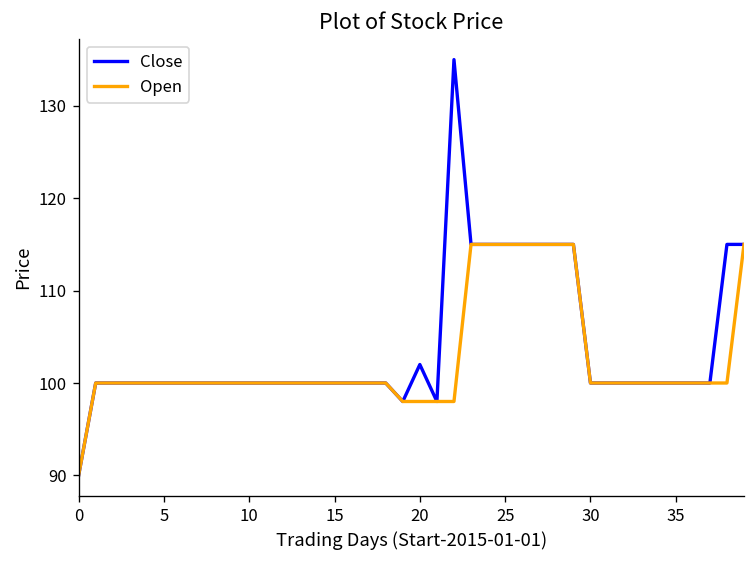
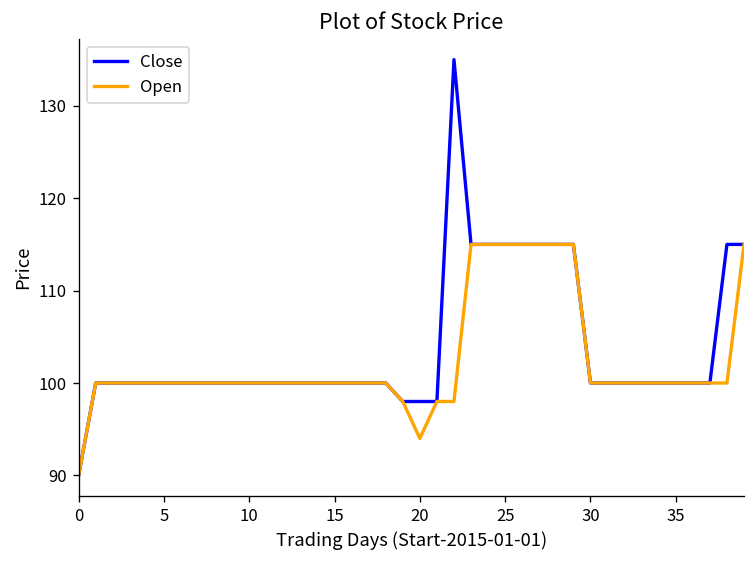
Close, 20: 102 -> 98
Open, 20: 98 -> 94
